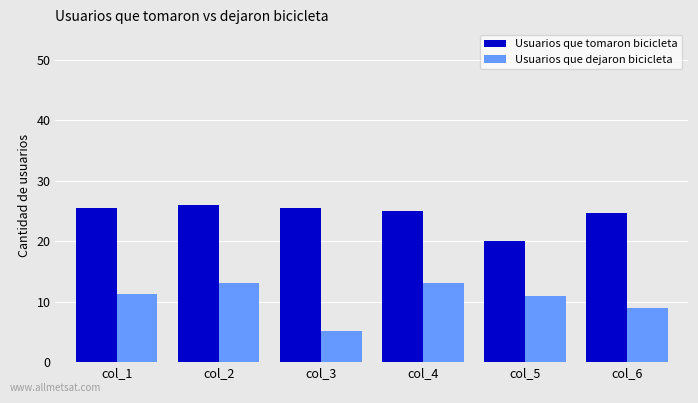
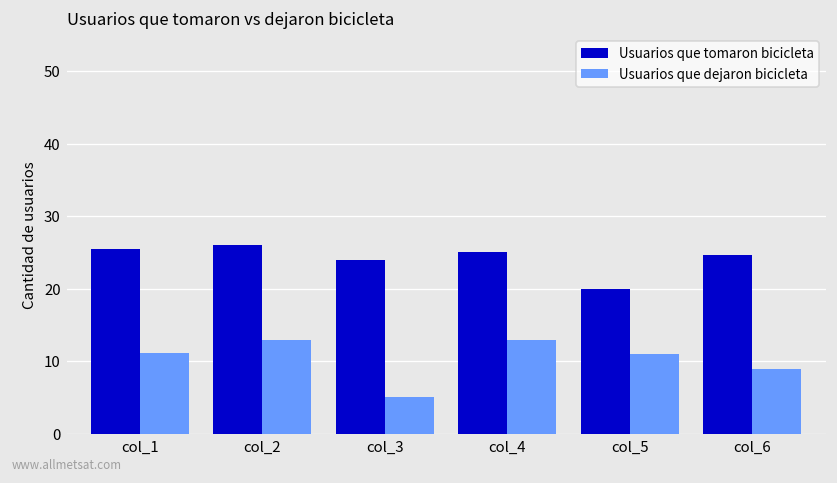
Usuarios que tomaron bicicleta, col_3: 25 -> 24
